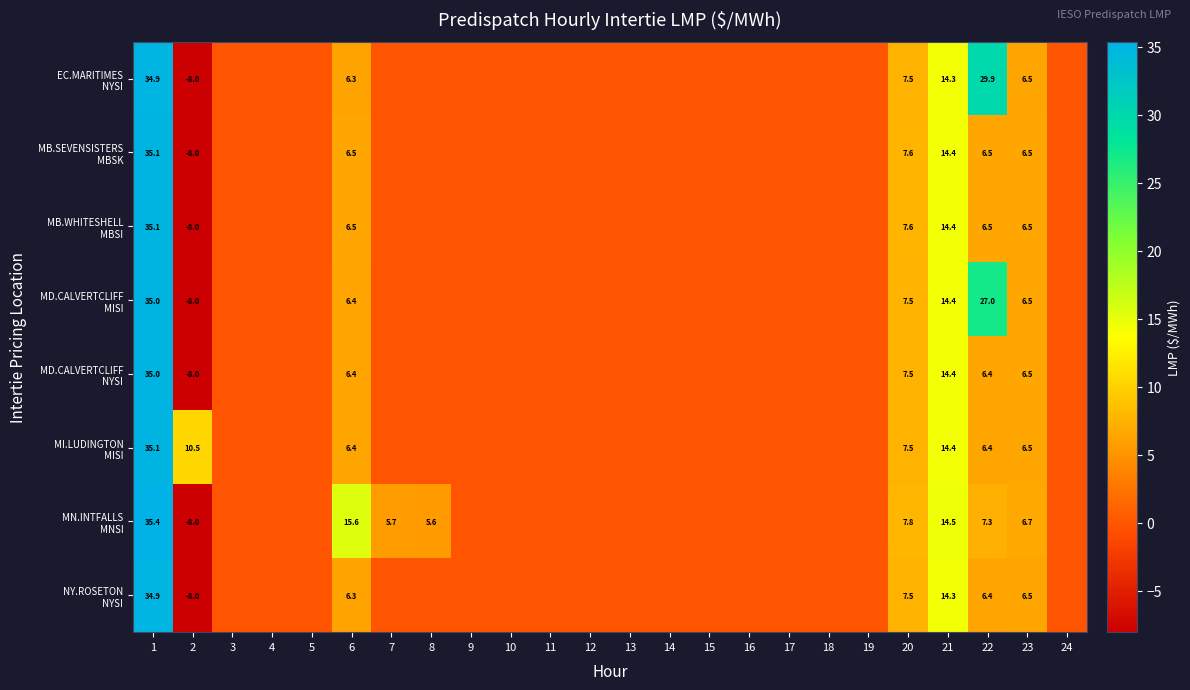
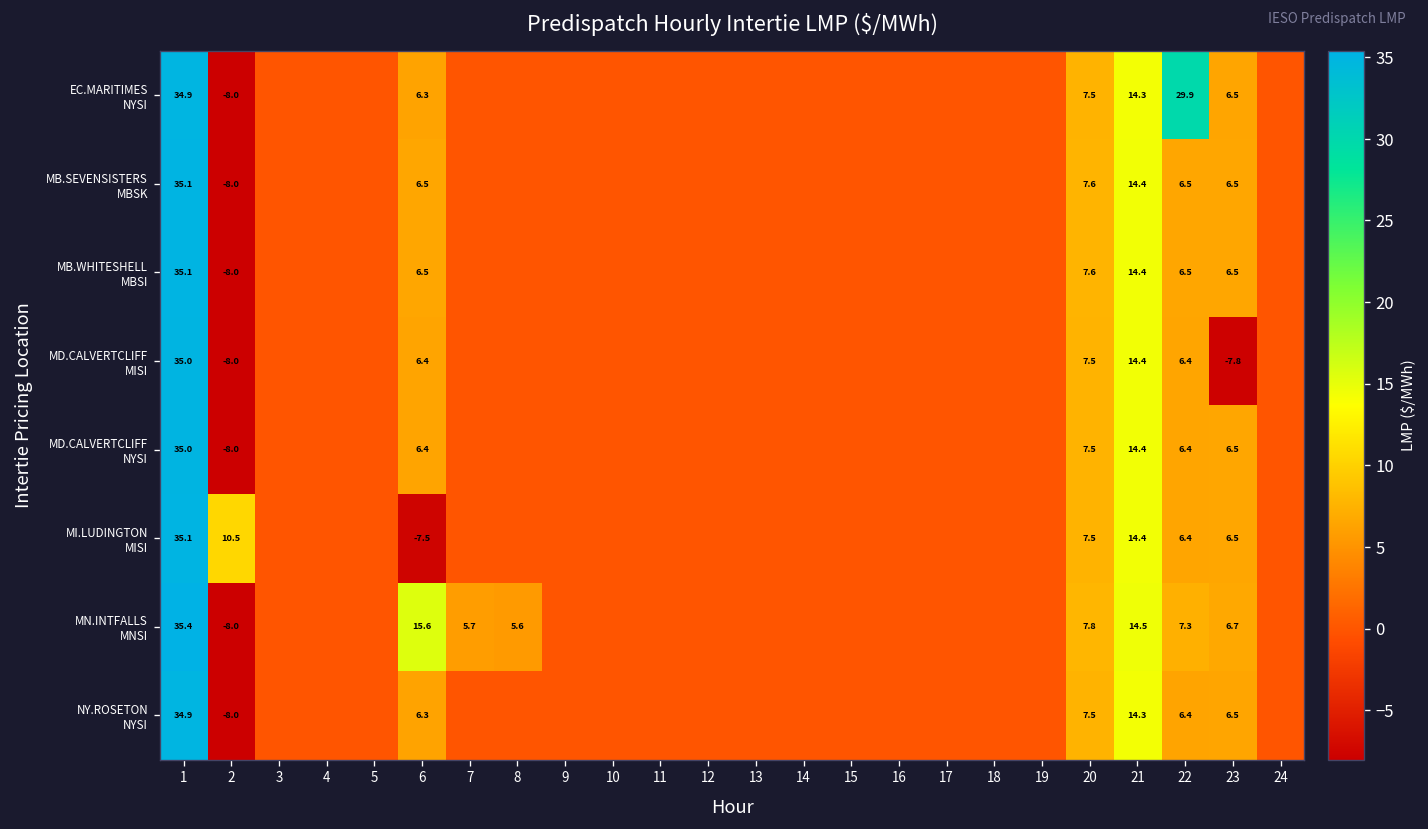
MD.CALVERTCLIFF MISI, 22: 27.0 -> 6.4
MD.CALVERTCLIFF MISI, 23: 6.5 -> -7.8
MI.LUDINGTON MISI, 6: 6.4 -> -7.5
